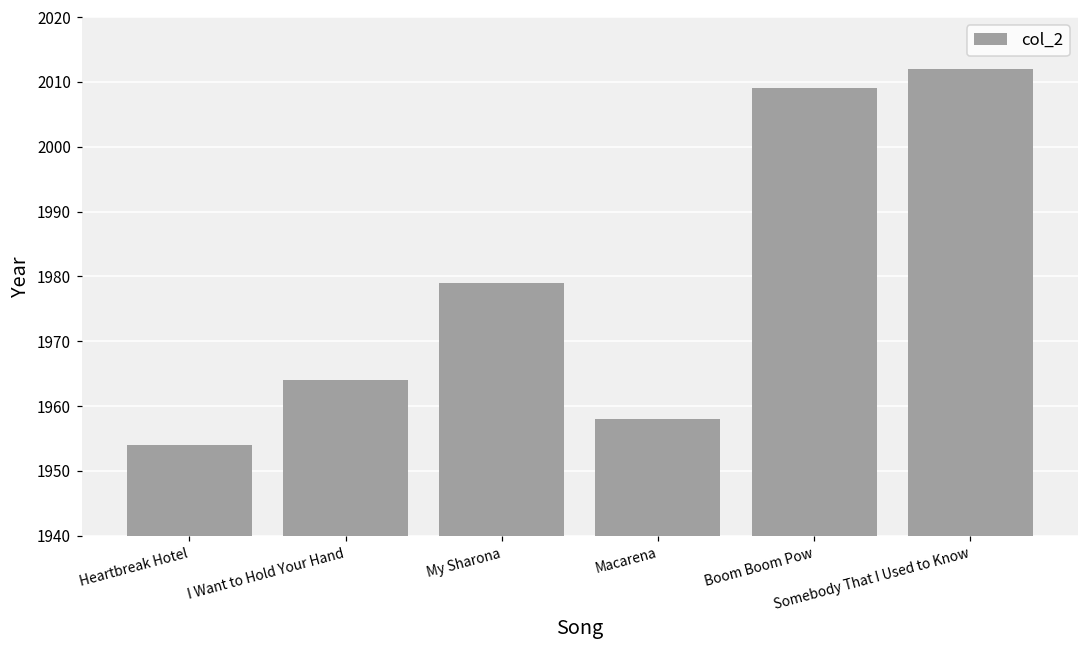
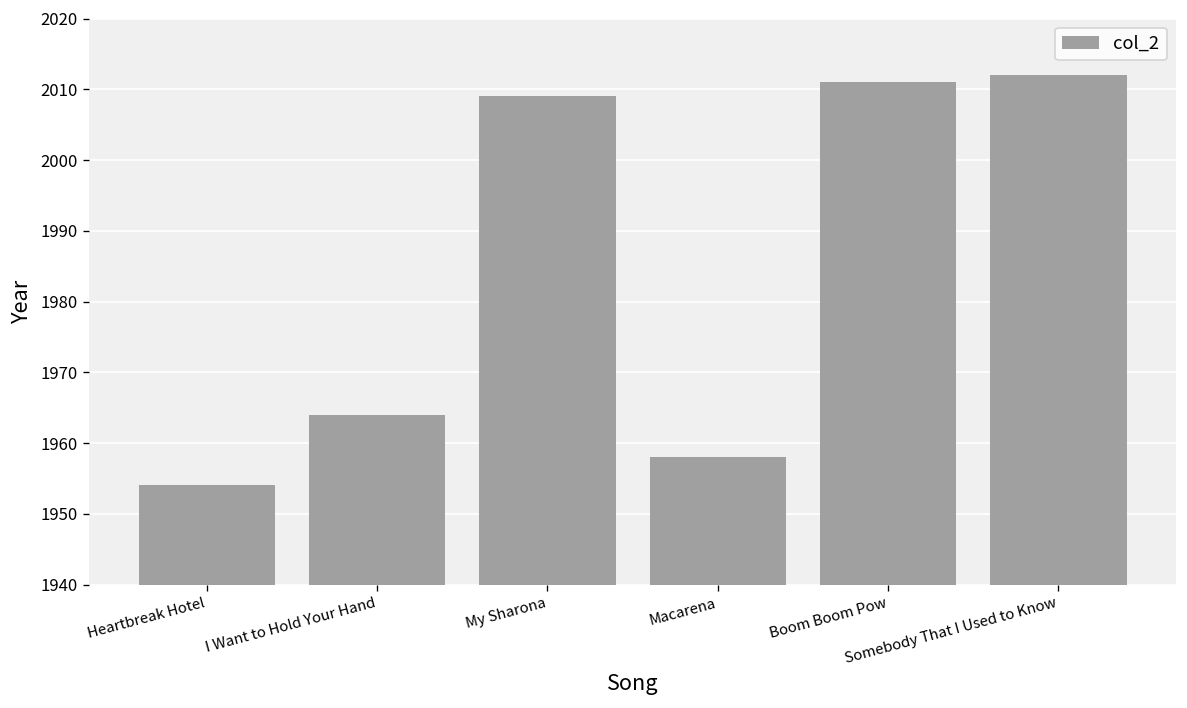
My Sharona: 1979 -> 2009
Boom Boom Pow: 2009 -> 2011
